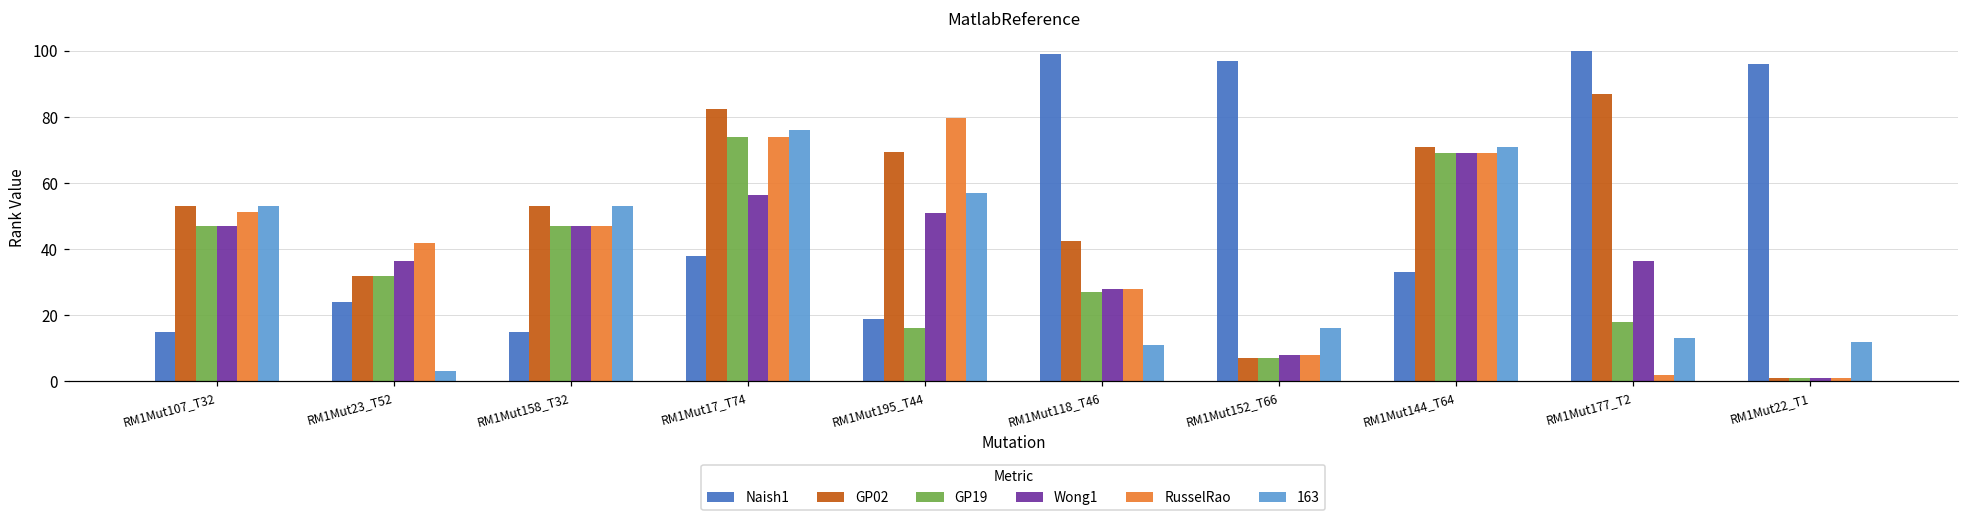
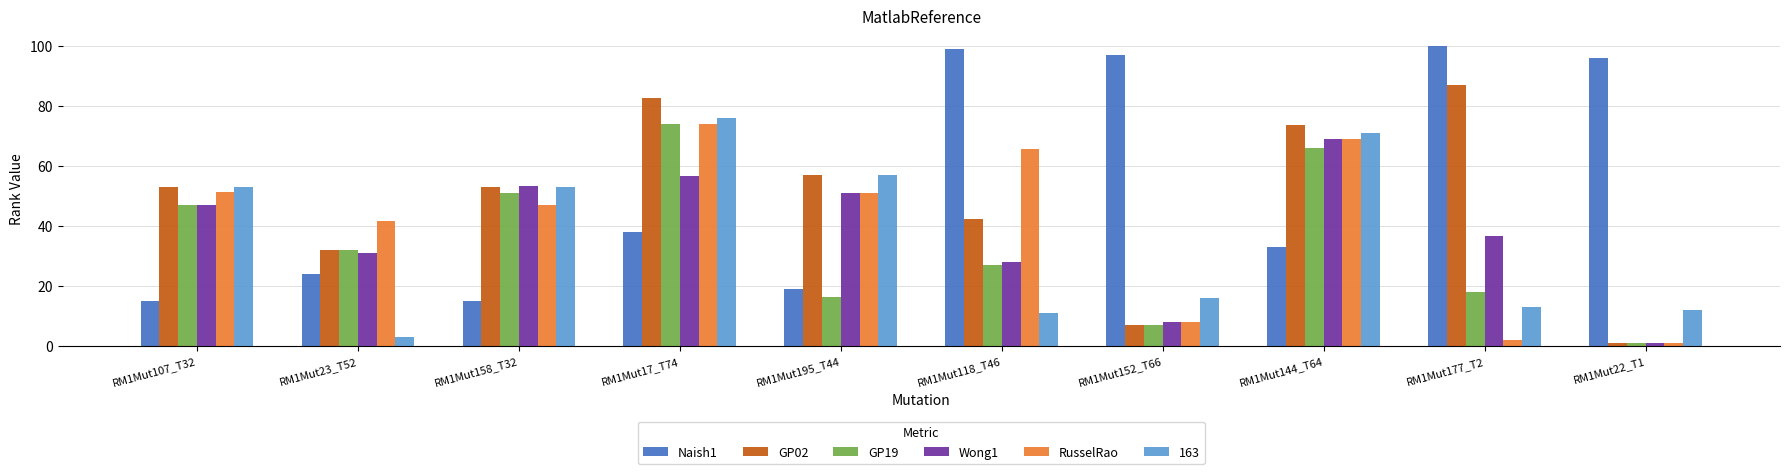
Wong1, RM1Mut23_T52: 36 -> 31
GP19, RM1Mut158_T32: 47 -> 51
Wong1, RM1Mut158_T32: 47 -> 53
GP02, RM1Mut195_T44: 69 -> 57
RusselRao, RM1Mut195_T44: 80 -> 51
RusselRao, RM1Mut118_T46: 28 -> 66
GP02, RM1Mut144_T64: 71 -> 74
GP19, RM1Mut144_T64: 69 -> 66
